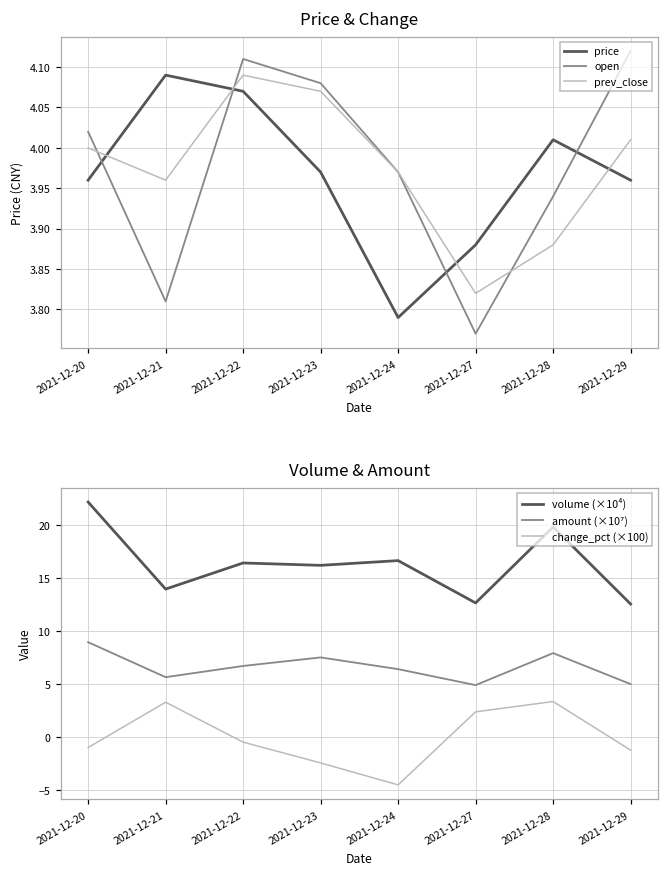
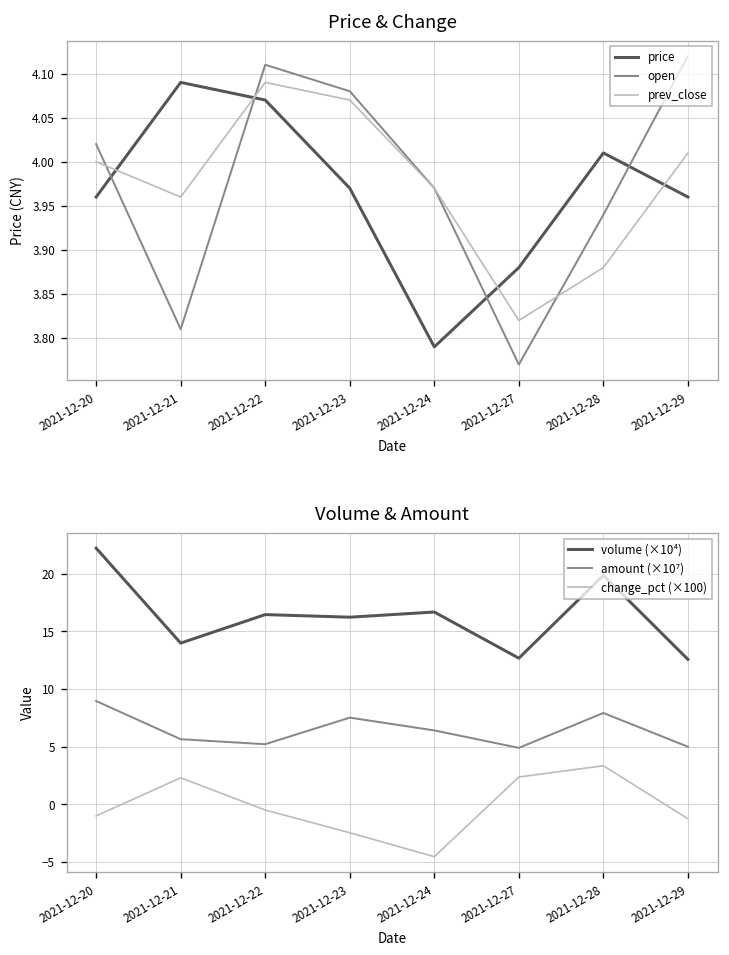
Volume & Amount, change_pct (×100), 2021-12-21: 3 -> 2
Volume & Amount, amount (×10⁷), 2021-12-22: 7 -> 5
